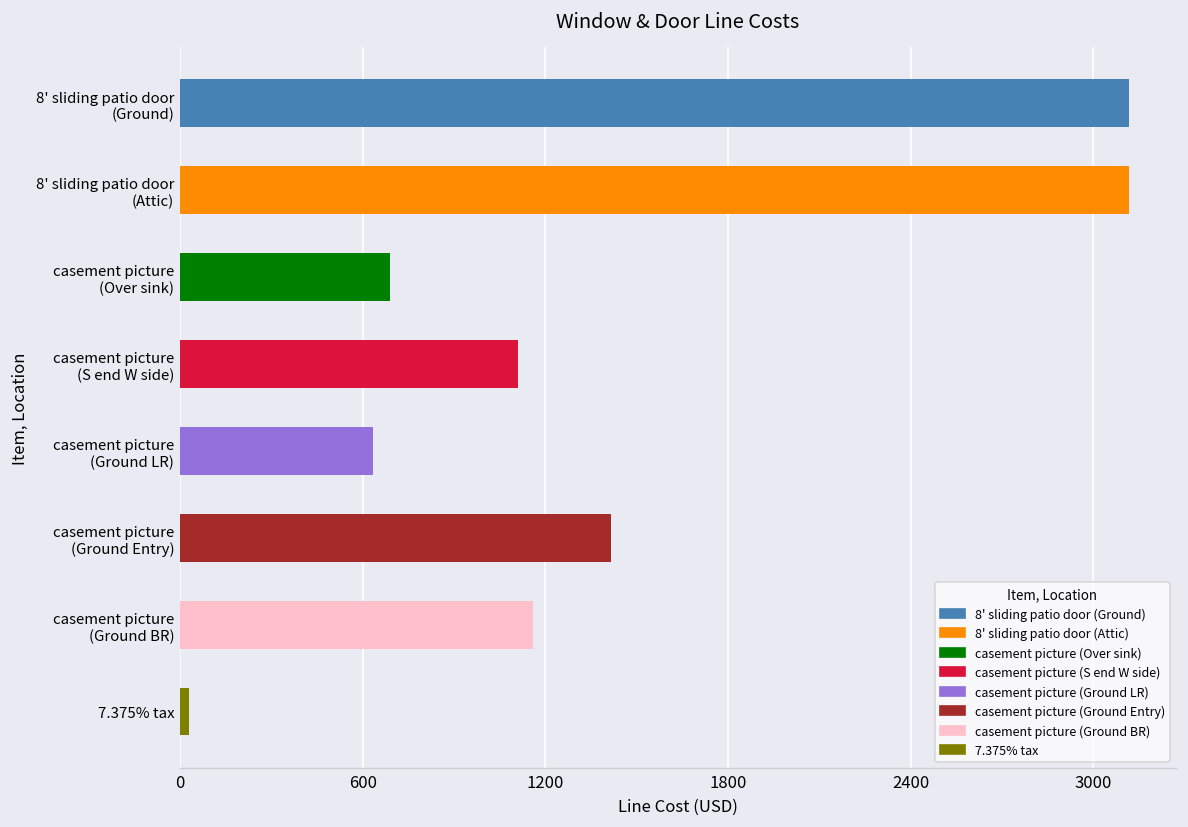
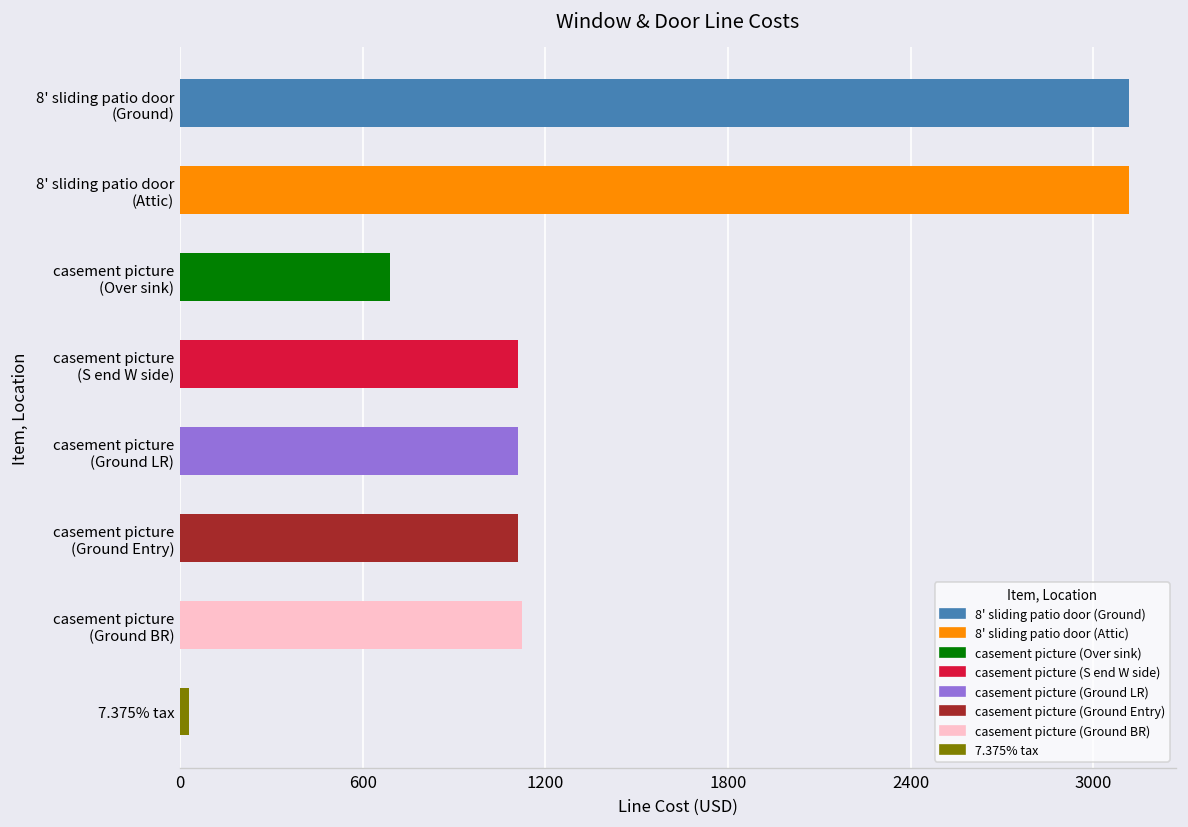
casement picture (Ground LR): 630 -> 1110
casement picture (Ground Entry): 1410 -> 1110
casement picture (Ground BR): 1160 -> 1120
